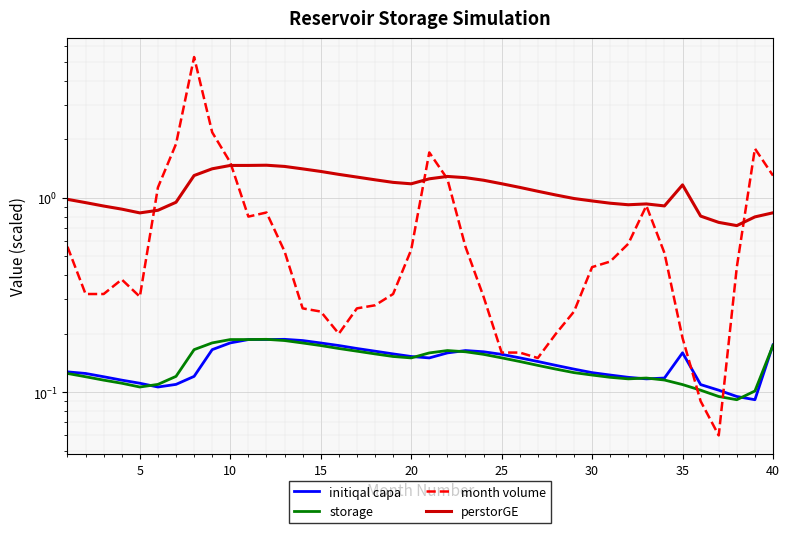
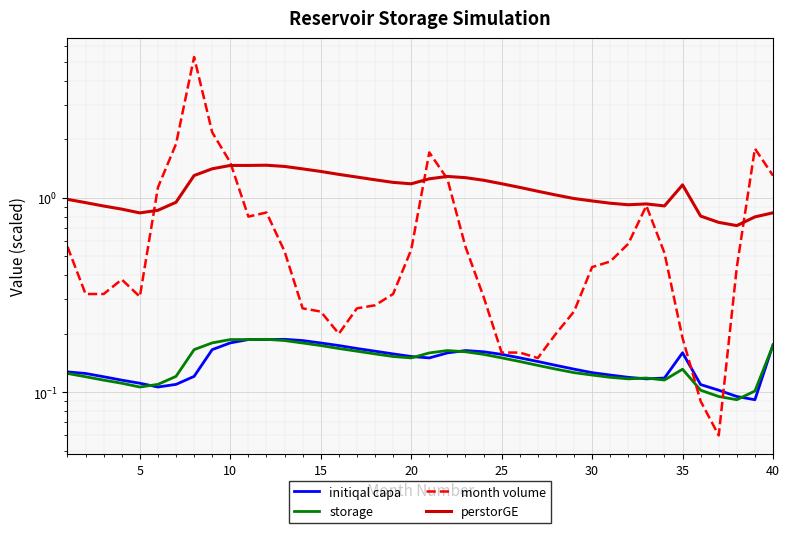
storage, 35: 0.11 -> 0.13
